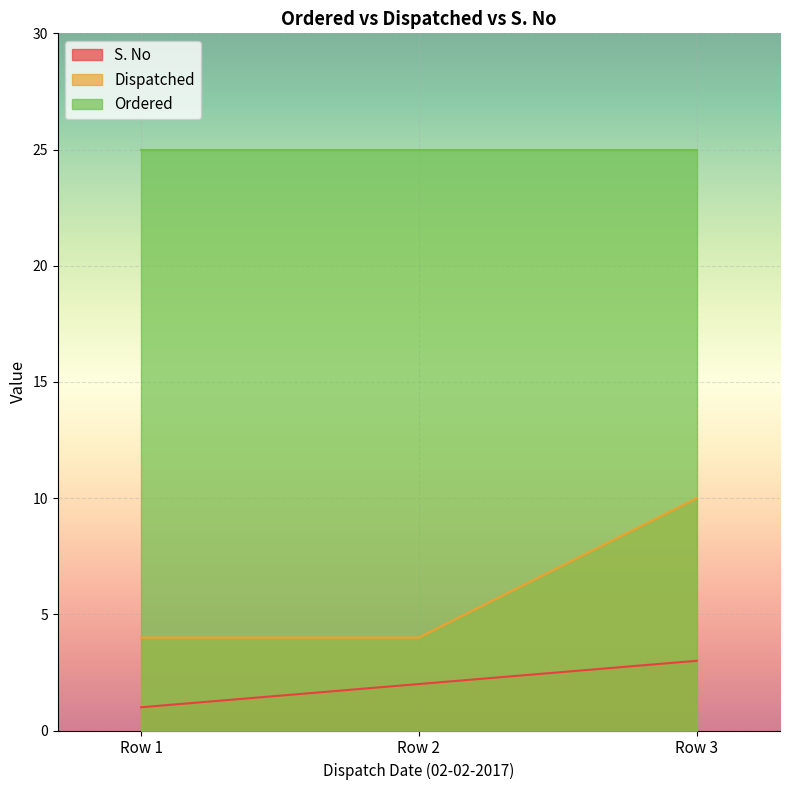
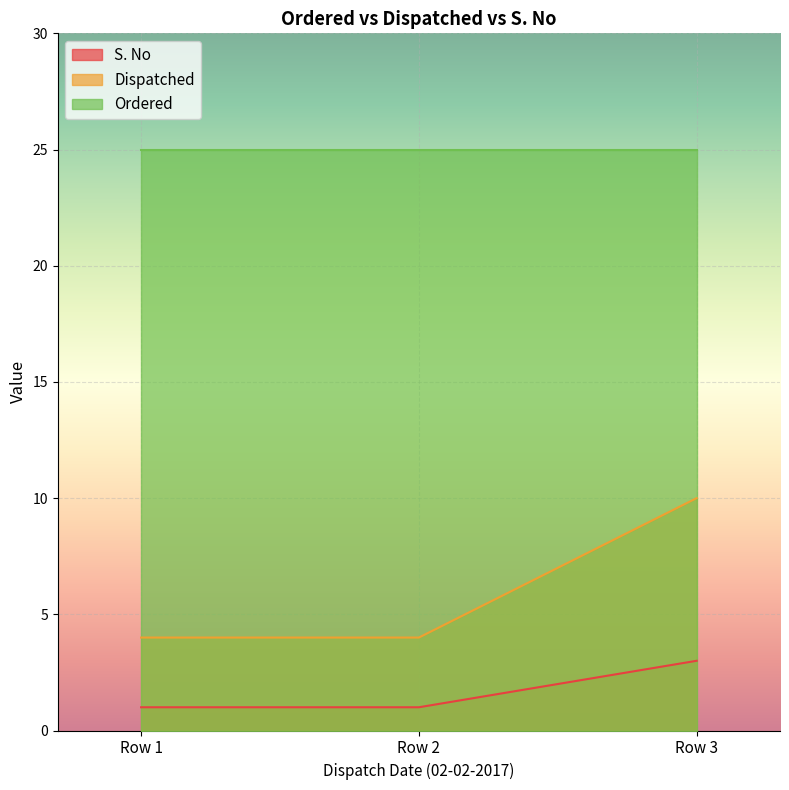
S. No, Row 2: 2 -> 1
